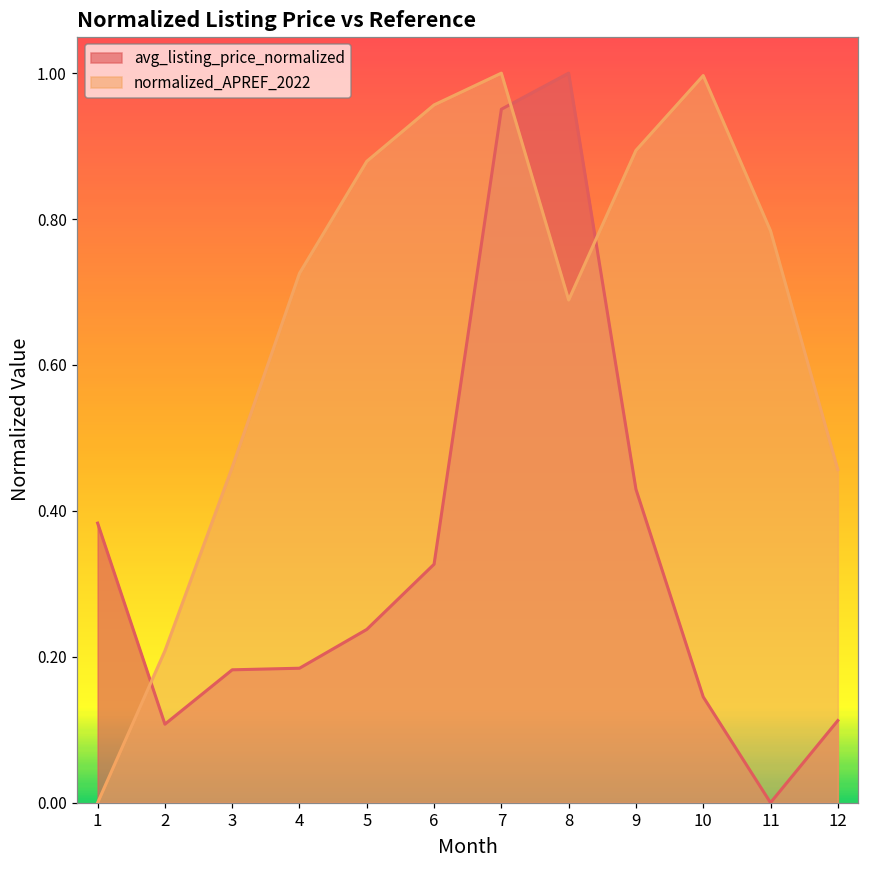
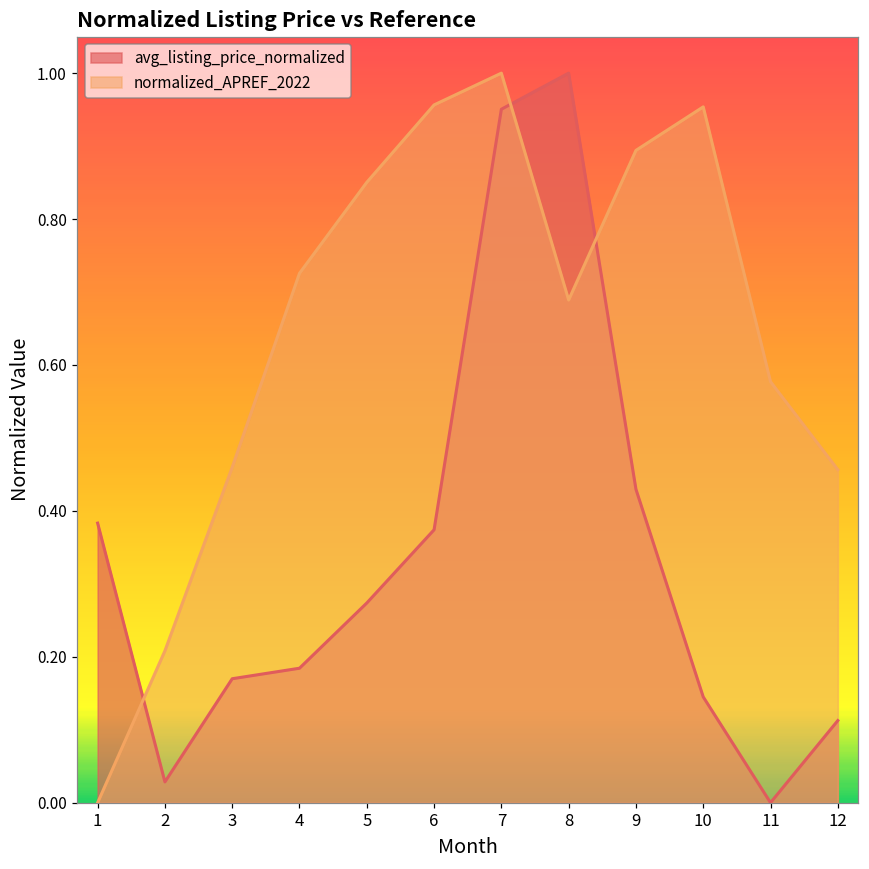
avg_listing_price_normalized, 2: 0.11 -> 0.03
avg_listing_price_normalized, 3: 0.18 -> 0.17
avg_listing_price_normalized, 5: 0.24 -> 0.27
normalized_APREF_2022, 5: 0.88 -> 0.85
avg_listing_price_normalized, 6: 0.33 -> 0.37
normalized_APREF_2022, 10: 1.00 -> 0.95
normalized_APREF_2022, 11: 0.78 -> 0.58
